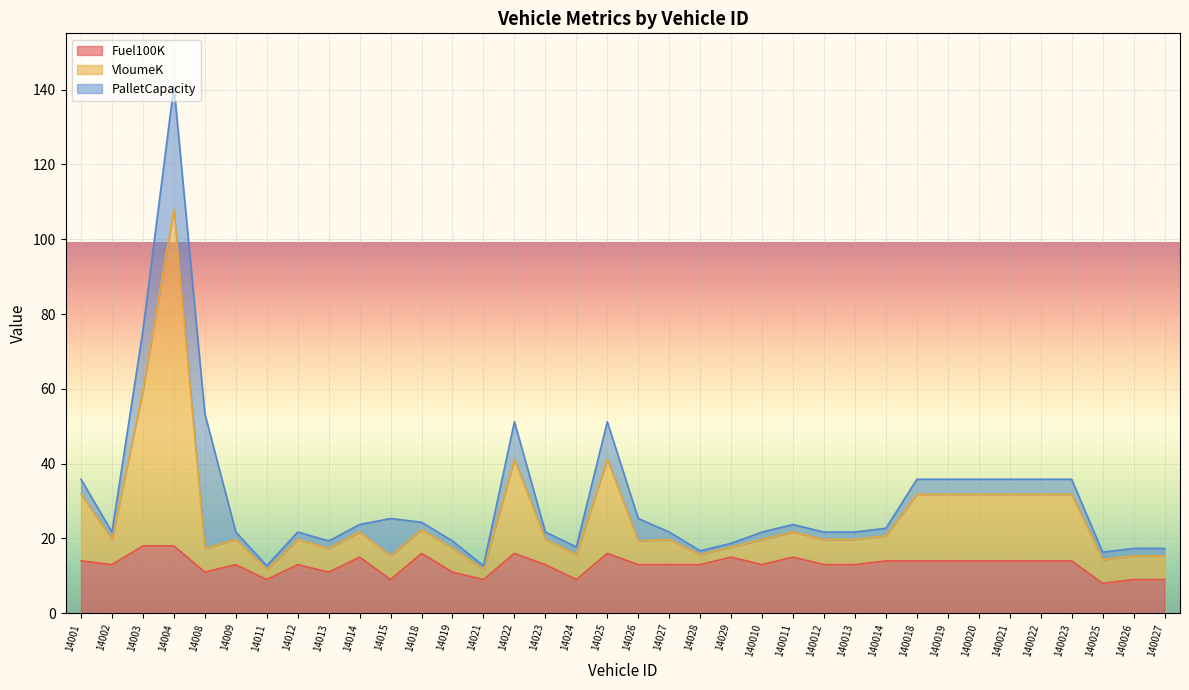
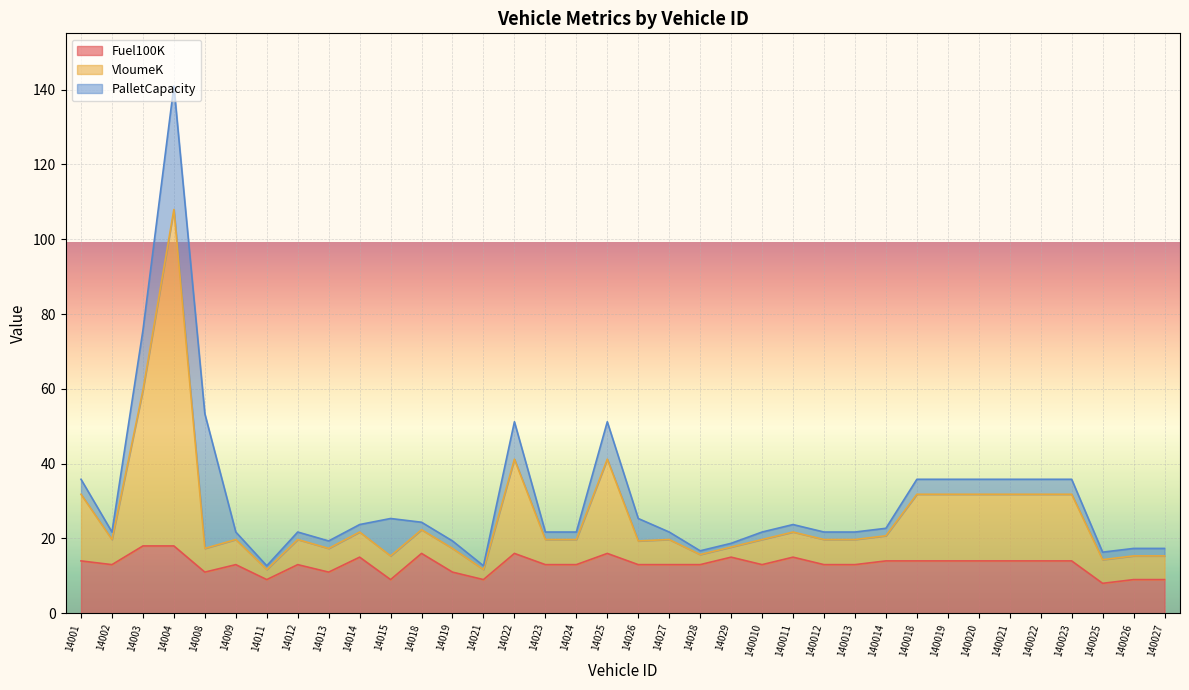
Fuel100K, 14024: 9 -> 13
